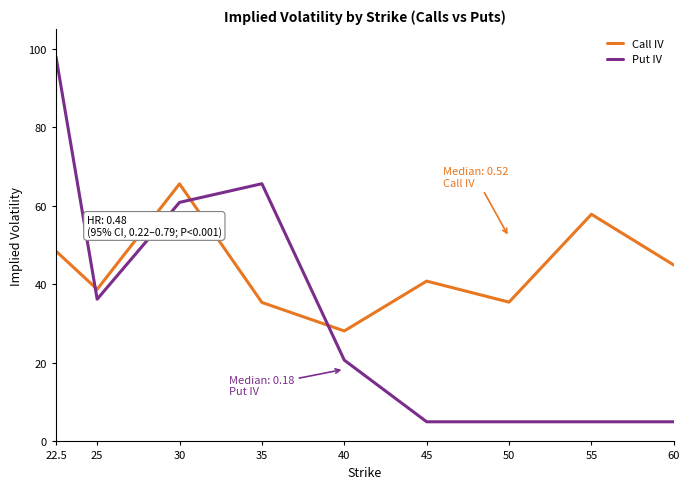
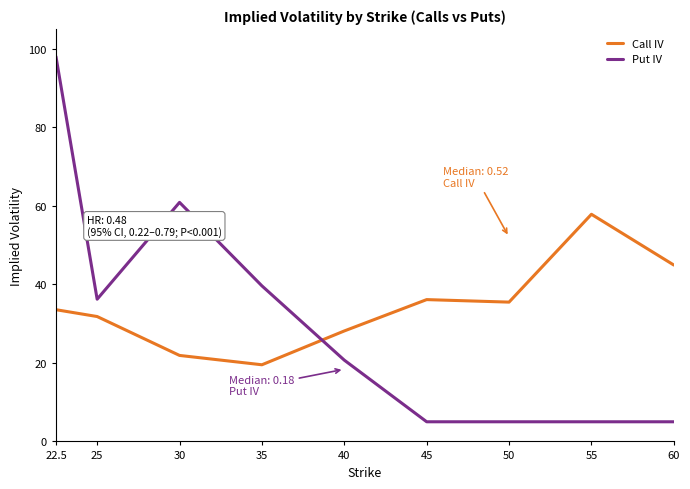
Call IV, 22.5: 48 -> 34
Call IV, 25: 39 -> 32
Call IV, 30: 66 -> 22
Call IV, 35: 35 -> 20
Put IV, 35: 66 -> 40
Call IV, 45: 41 -> 36
